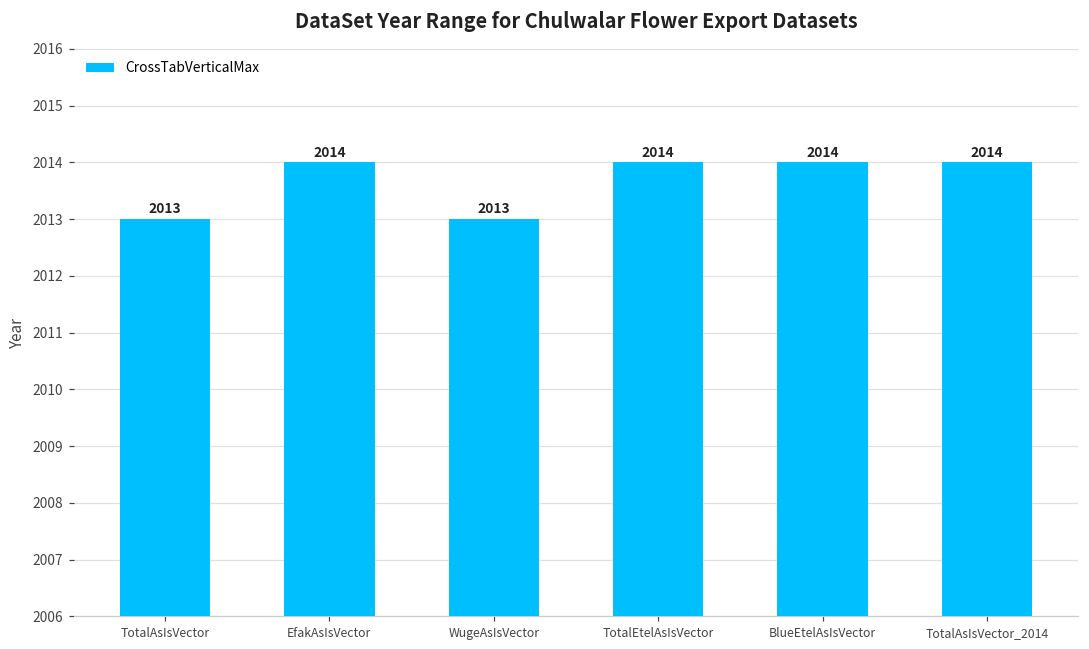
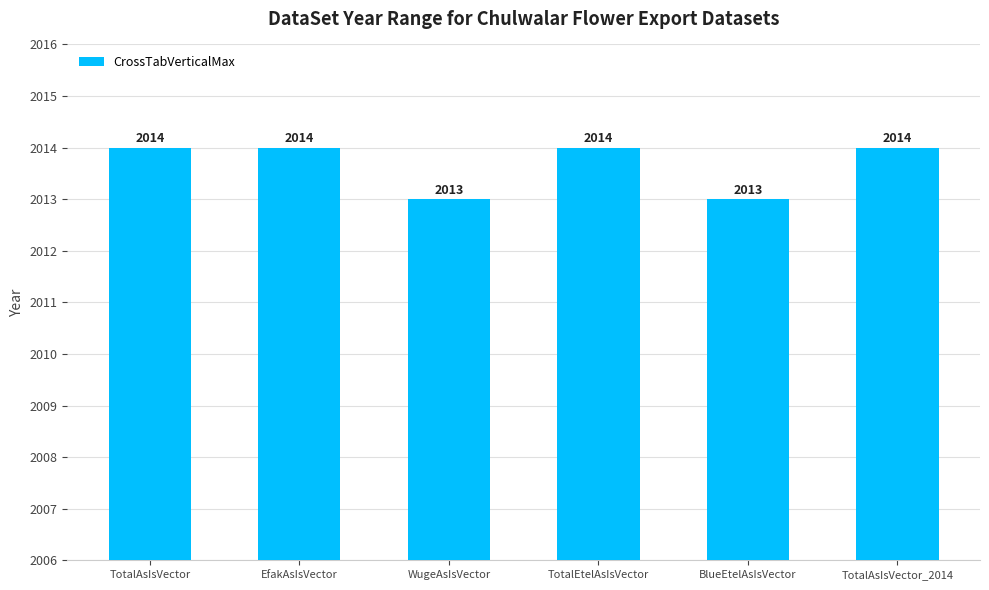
TotalAsIsVector: 2013 -> 2014
BlueEtelAsIsVector: 2014 -> 2013
